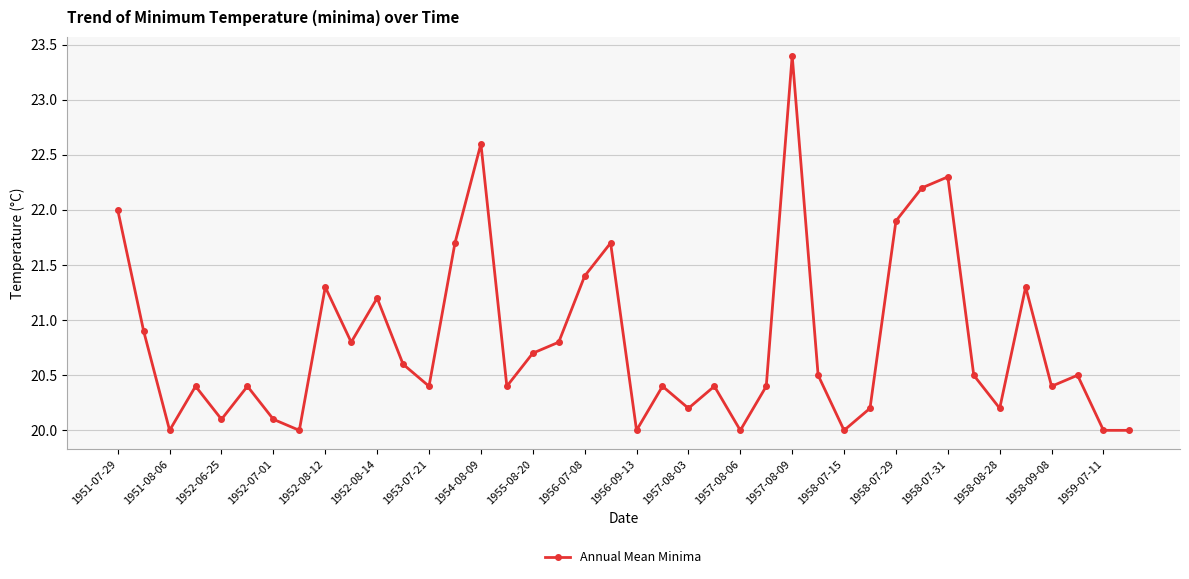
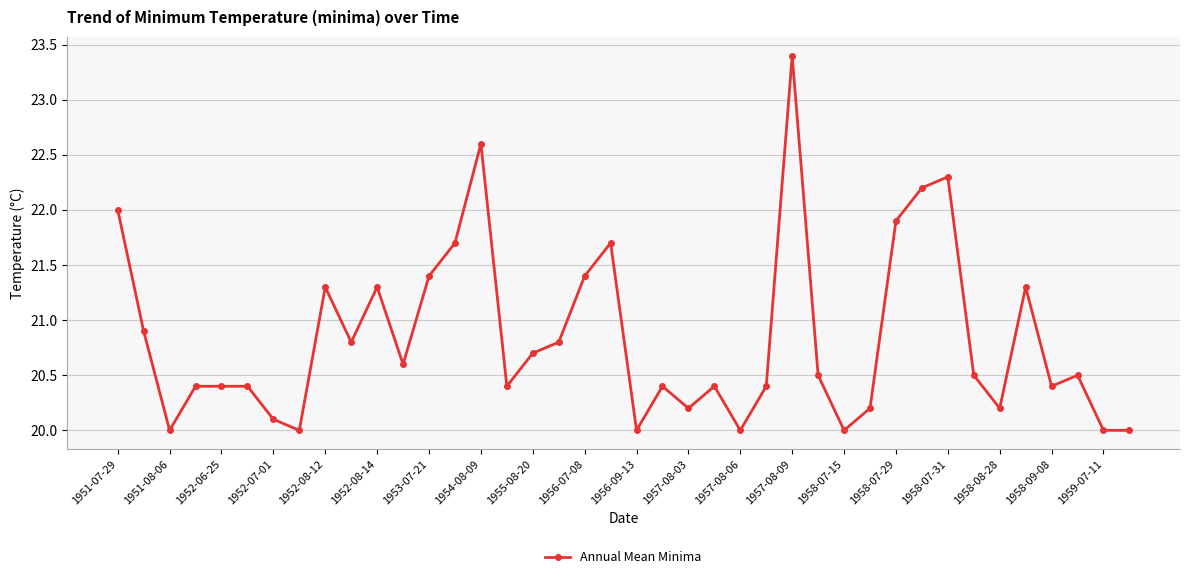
1952-06-25: 20.1 -> 20.4
1952-08-14: 21.2 -> 21.3
1953-07-21: 20.4 -> 21.4
